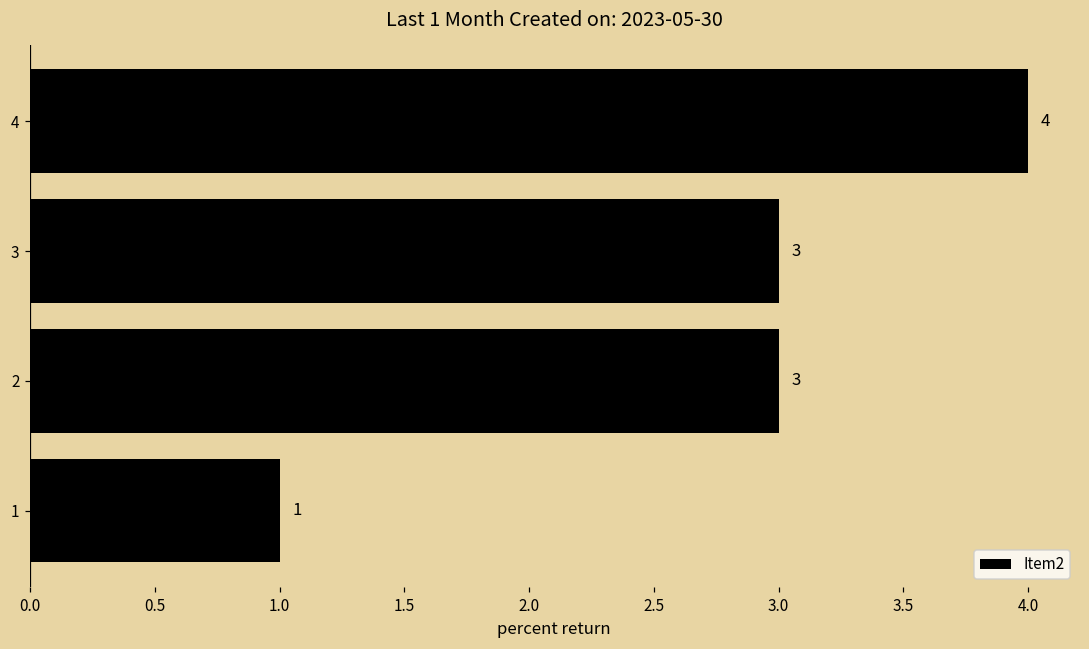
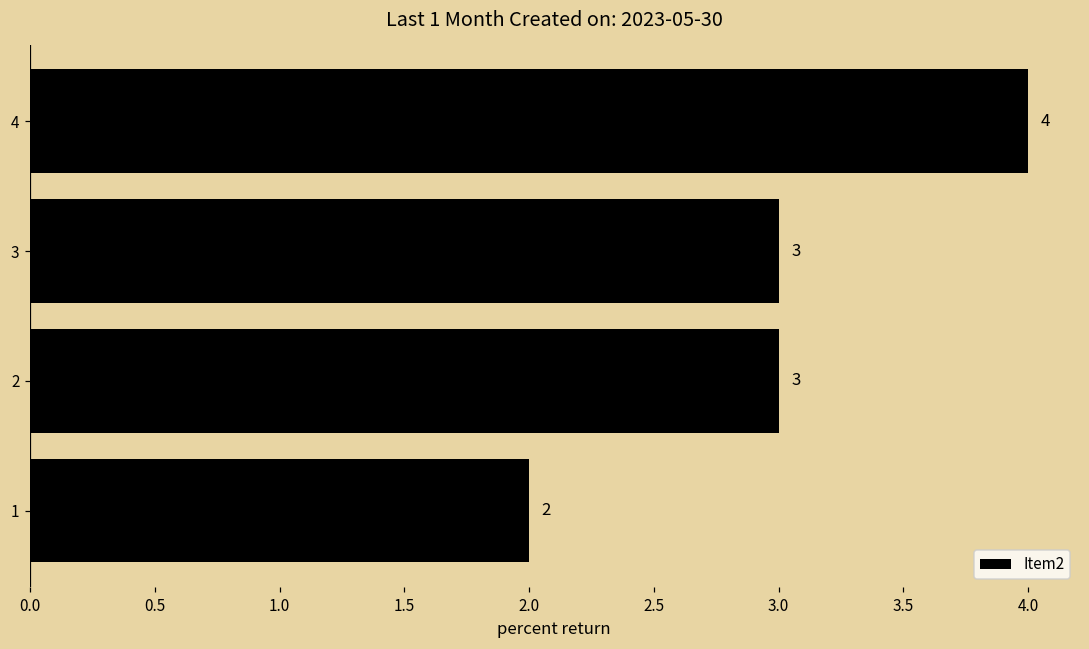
1: 1 -> 2
